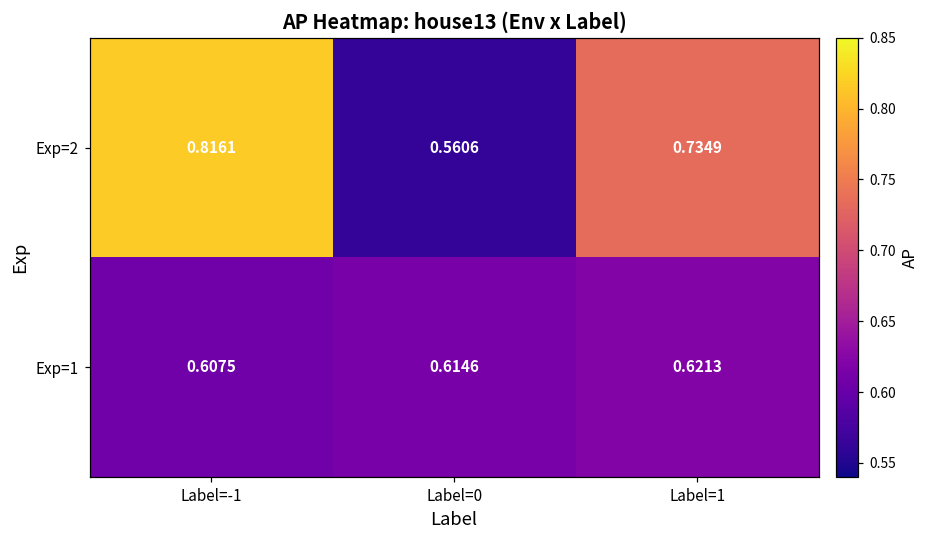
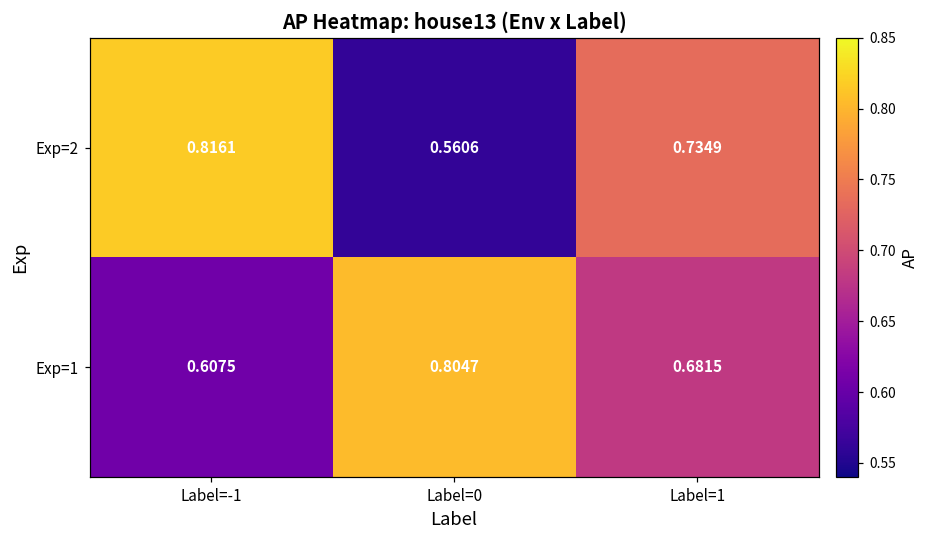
Exp=1, Label=0: 0.6146 -> 0.8047
Exp=1, Label=1: 0.6213 -> 0.6815
